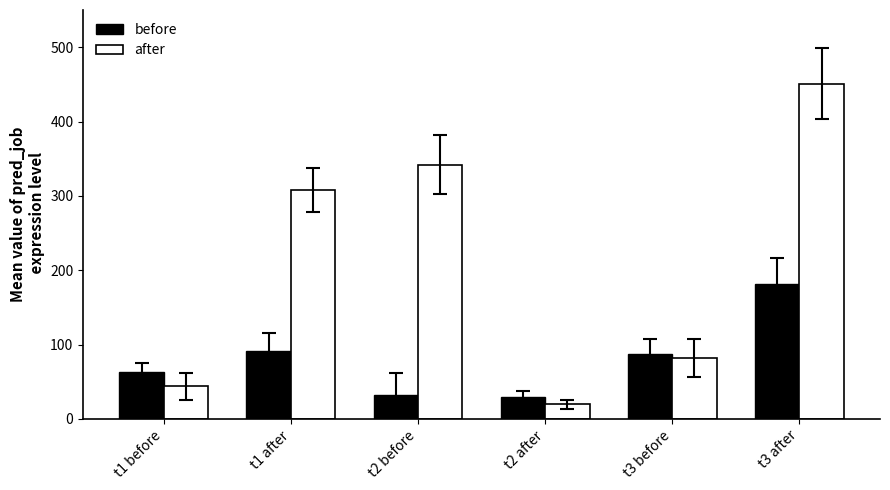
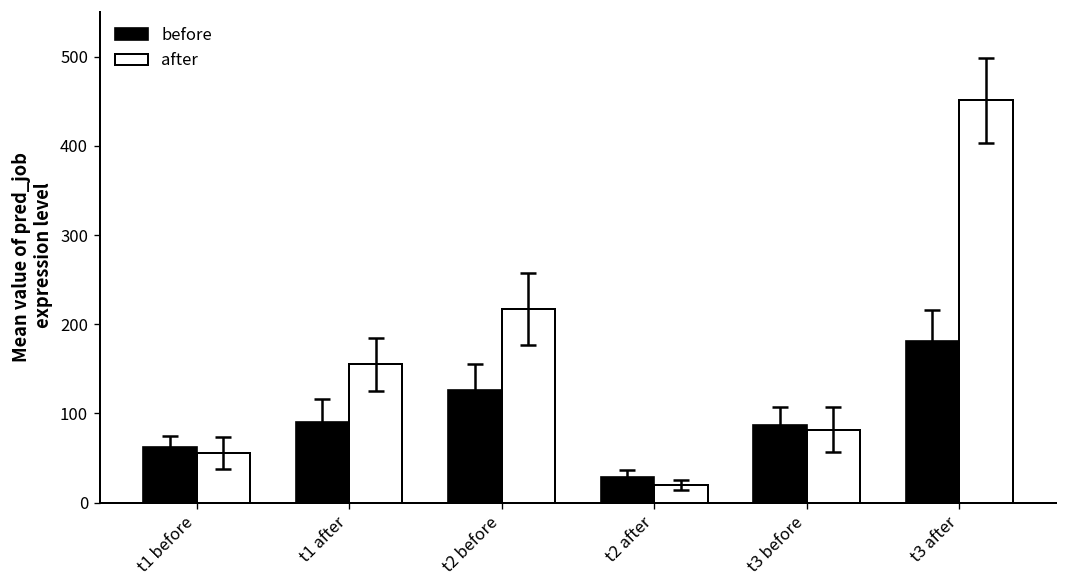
after, t1 before: 40 -> 60
after, t1 after: 310 -> 160
before, t2 before: 30 -> 130
after, t2 before: 340 -> 220
